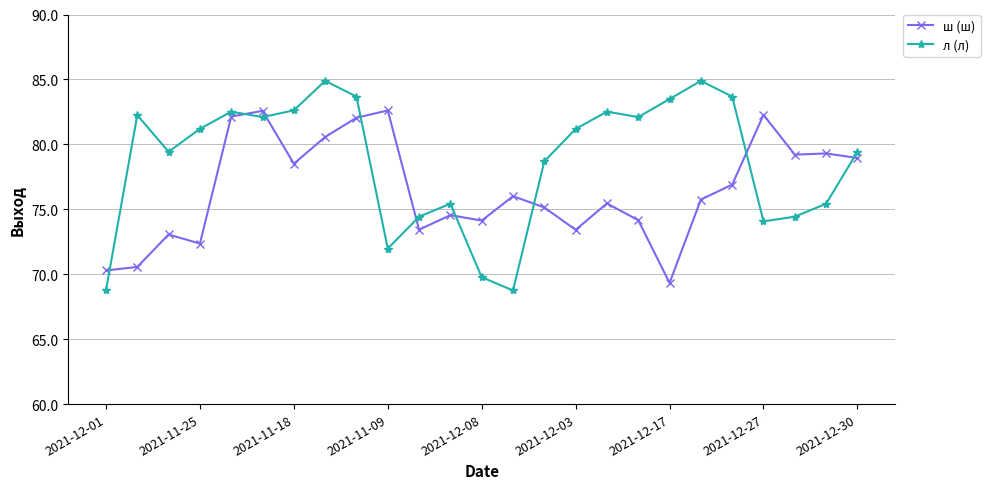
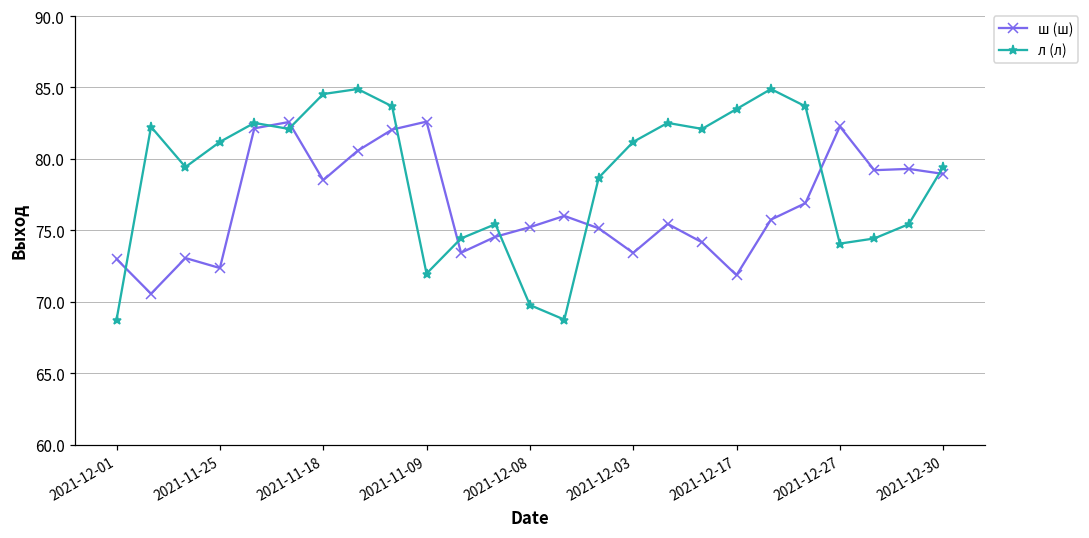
ш (ш), 2021-12-01: 70.3 -> 73.0
л (л), 2021-11-18: 82.6 -> 84.5
ш (ш), 2021-12-08: 74.1 -> 75.2
ш (ш), 2021-12-17: 69.3 -> 71.9
